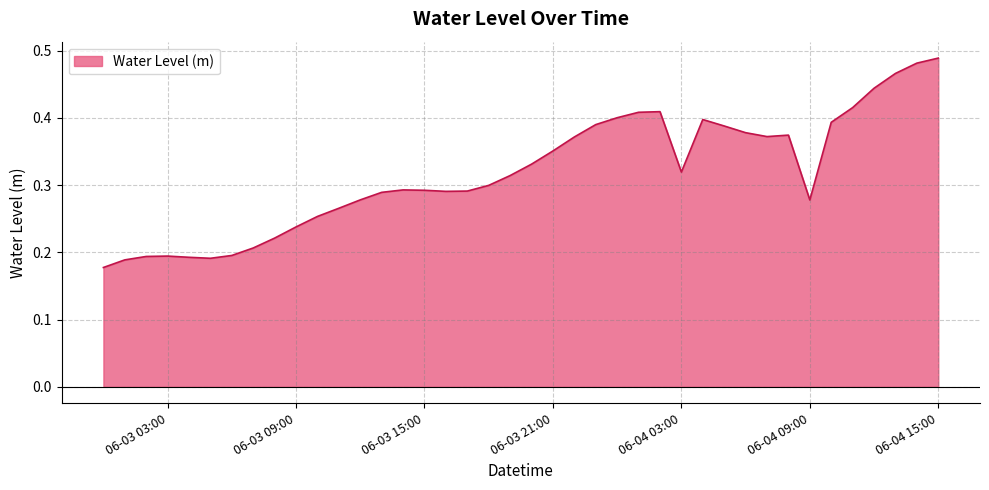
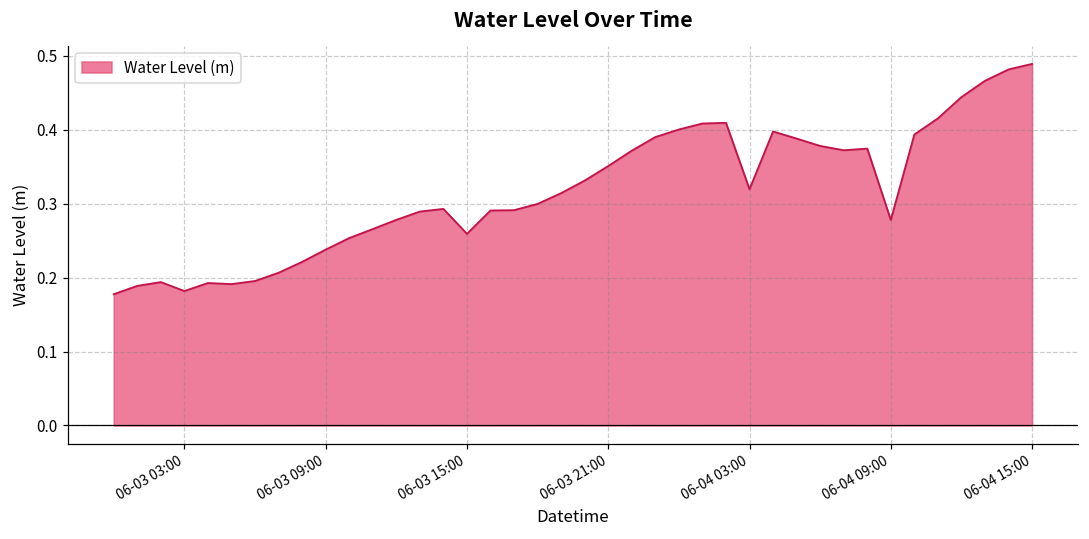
06-03 03:00: 0.19 -> 0.18
06-03 15:00: 0.29 -> 0.26
